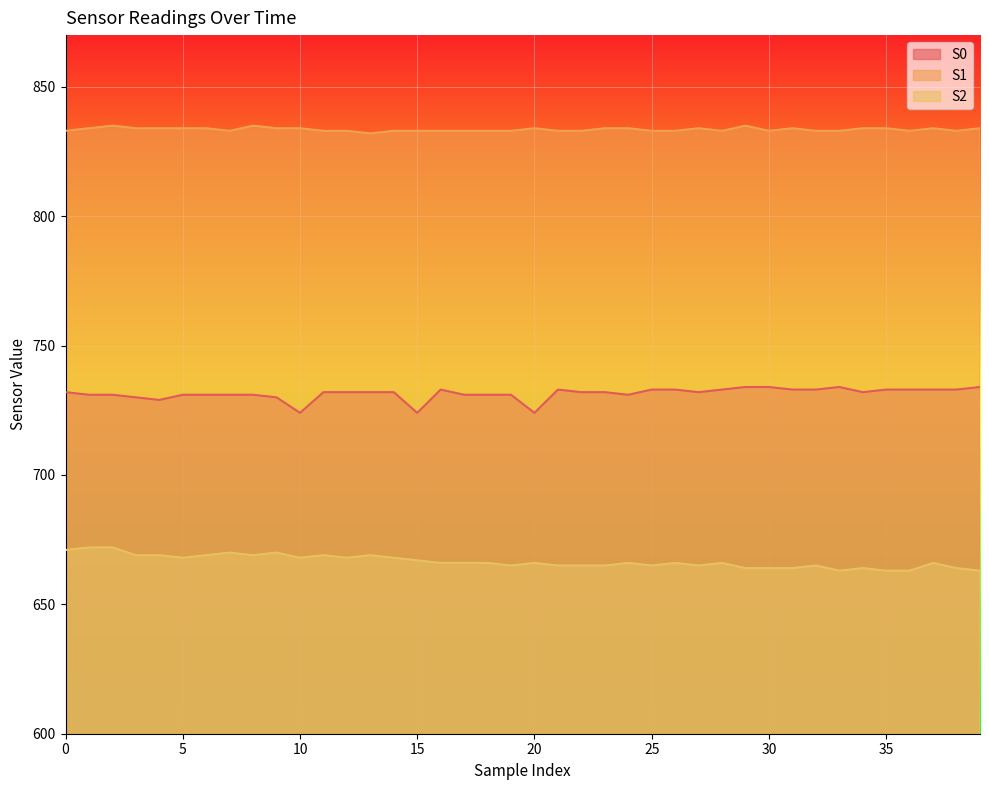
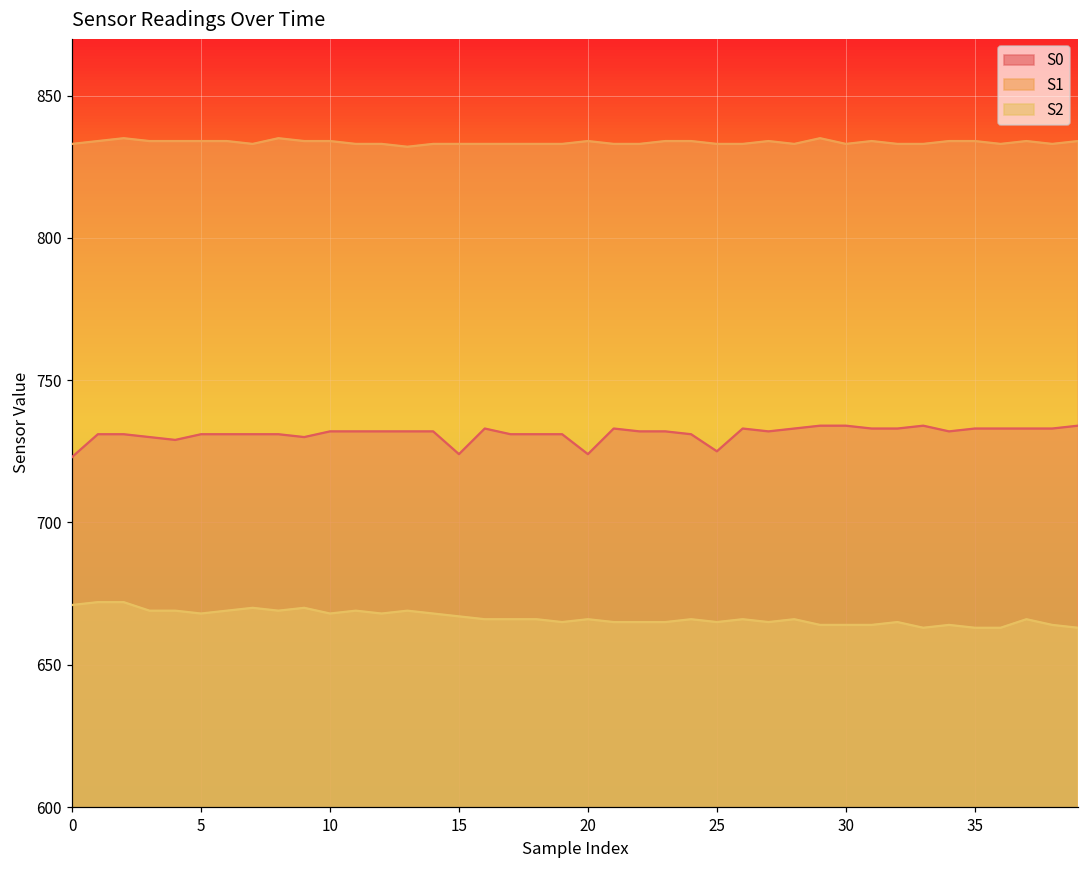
S0, 0: 732 -> 723
S0, 10: 724 -> 732
S0, 25: 733 -> 725
